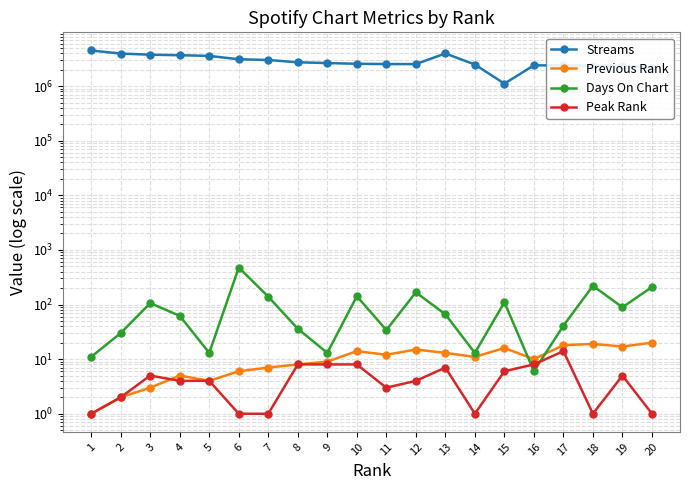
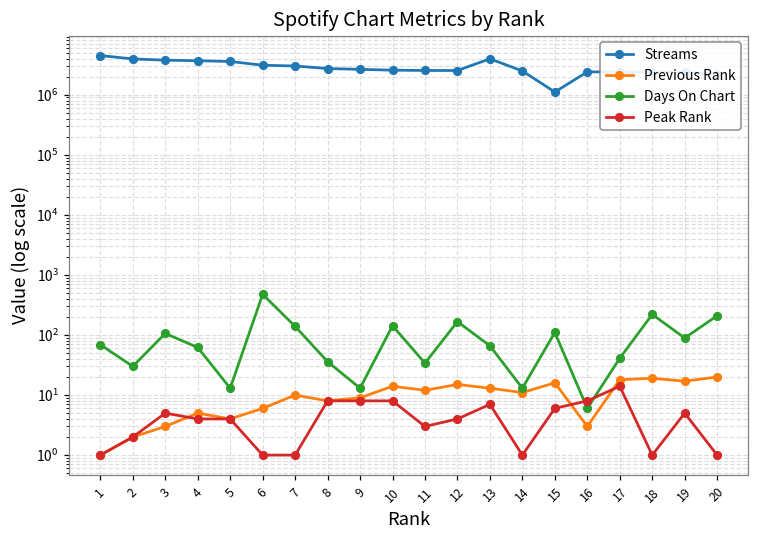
Days On Chart, 1: 11 -> 70
Previous Rank, 7: 7 -> 10
Previous Rank, 16: 10 -> 3
